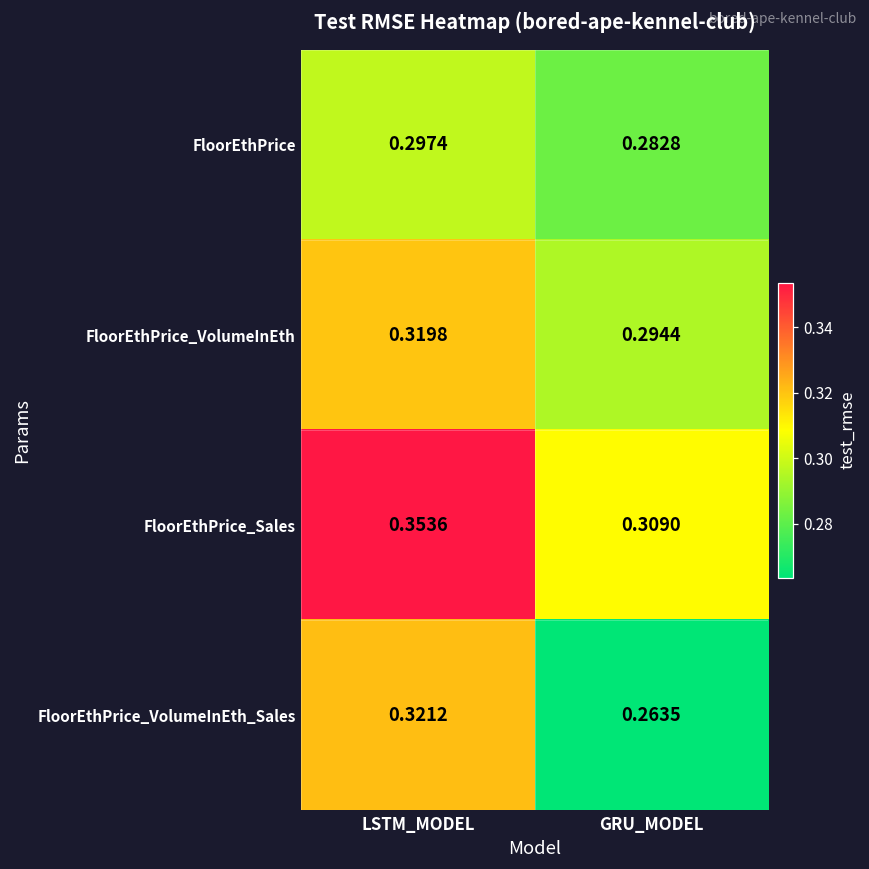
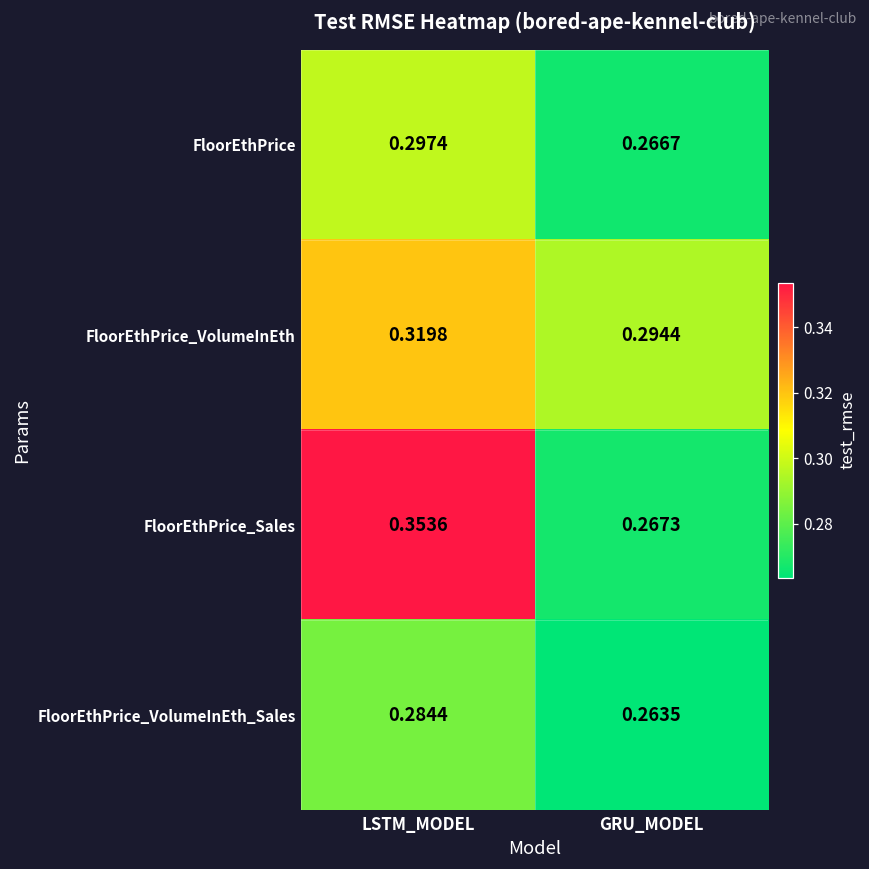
FloorEthPrice, GRU_MODEL: 0.2828 -> 0.2667
FloorEthPrice_Sales, GRU_MODEL: 0.3090 -> 0.2673
FloorEthPrice_VolumeInEth_Sales, LSTM_MODEL: 0.3212 -> 0.2844
